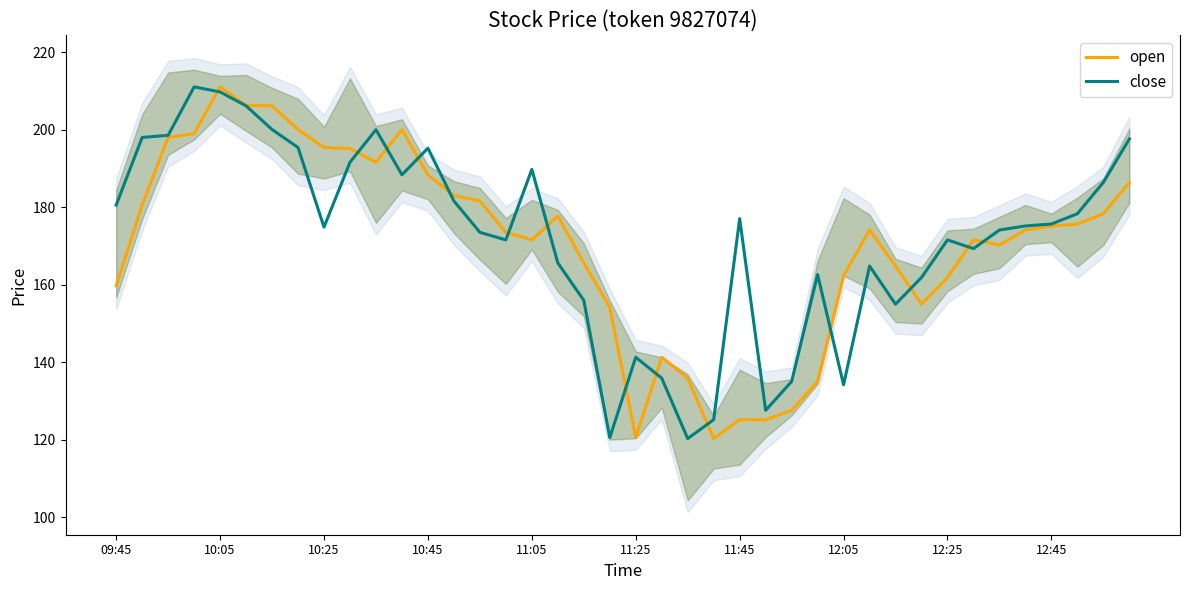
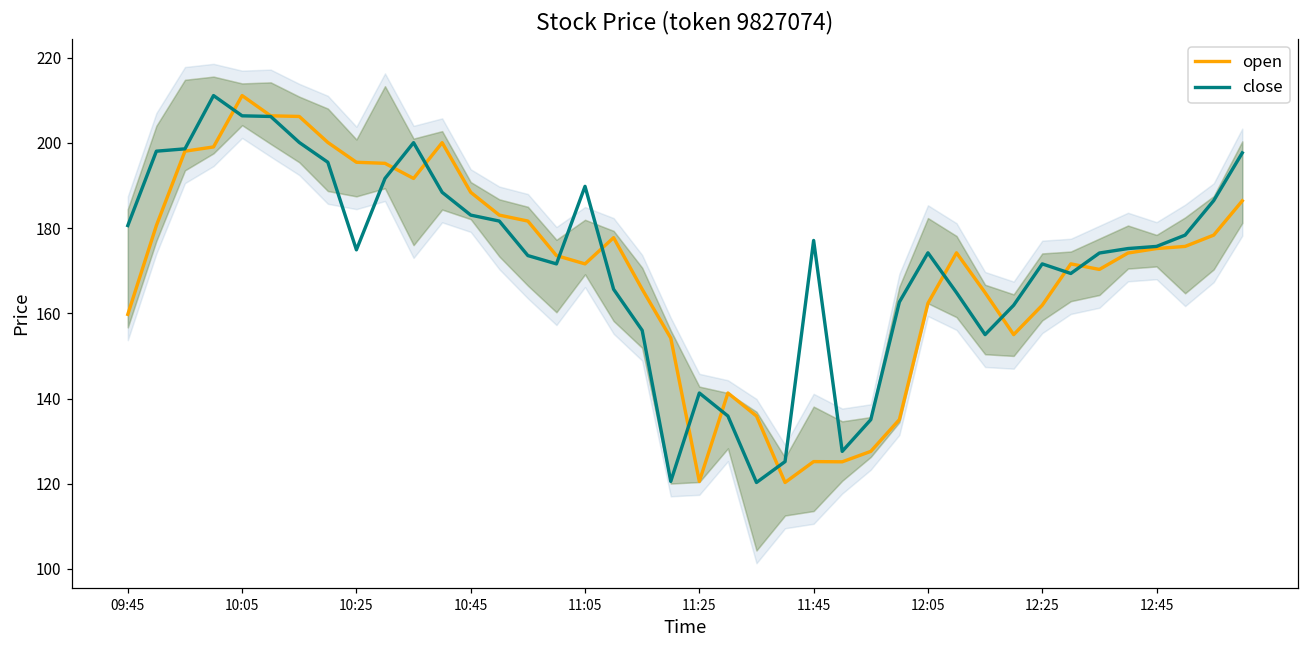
close, 10:05: 210 -> 206
close, 10:45: 195 -> 183
close, 12:05: 134 -> 174
